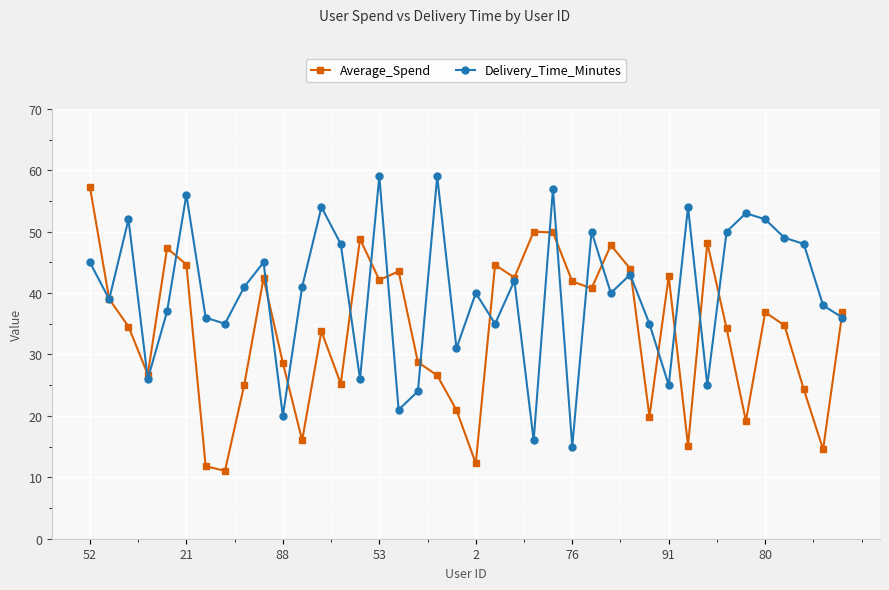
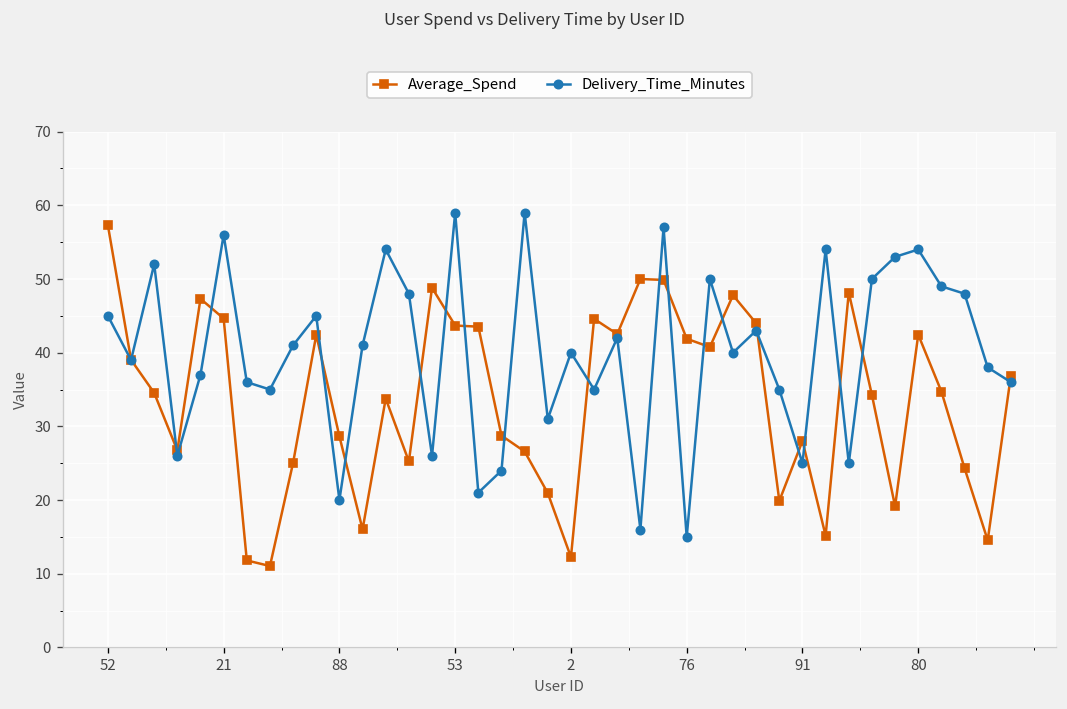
Average_Spend, 53: 42 -> 44
Average_Spend, 91: 43 -> 28
Average_Spend, 80: 37 -> 42
Delivery_Time_Minutes, 80: 52 -> 54
